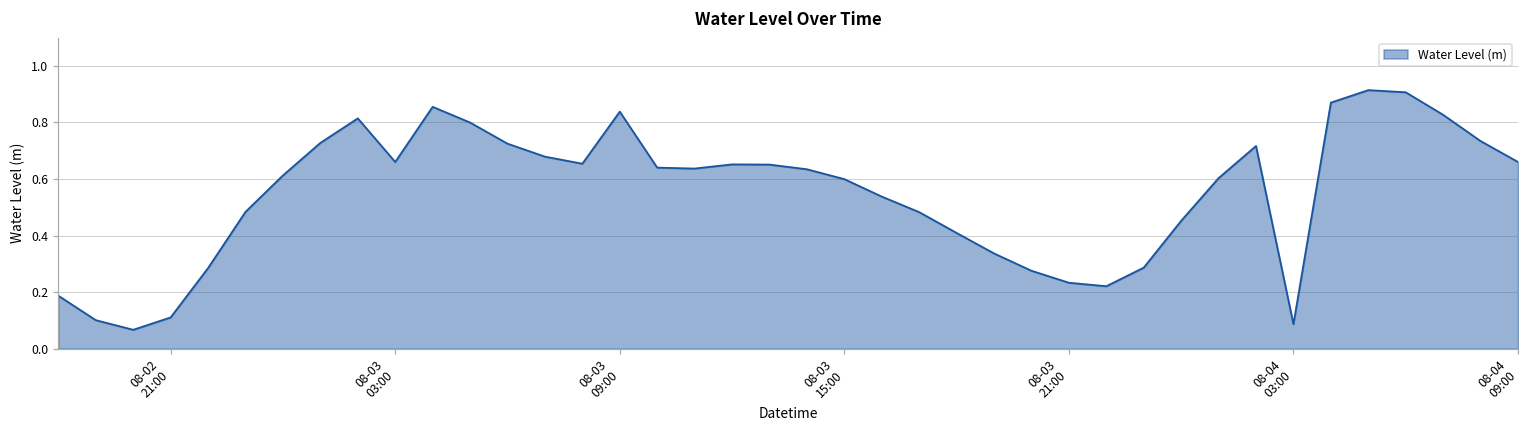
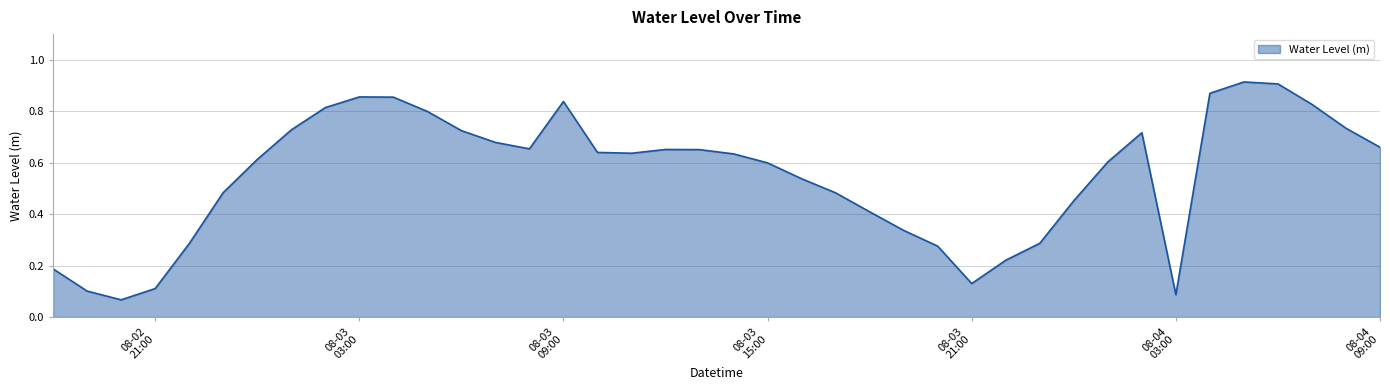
08-03 03:00: 0.66 -> 0.86
08-03 21:00: 0.23 -> 0.13
